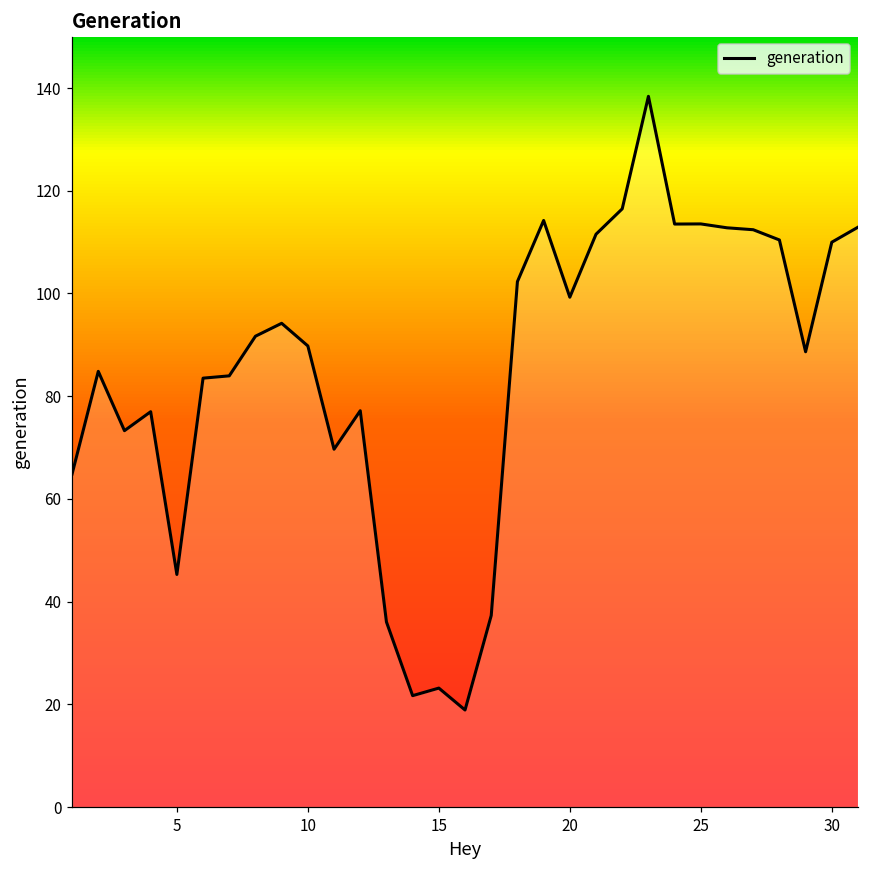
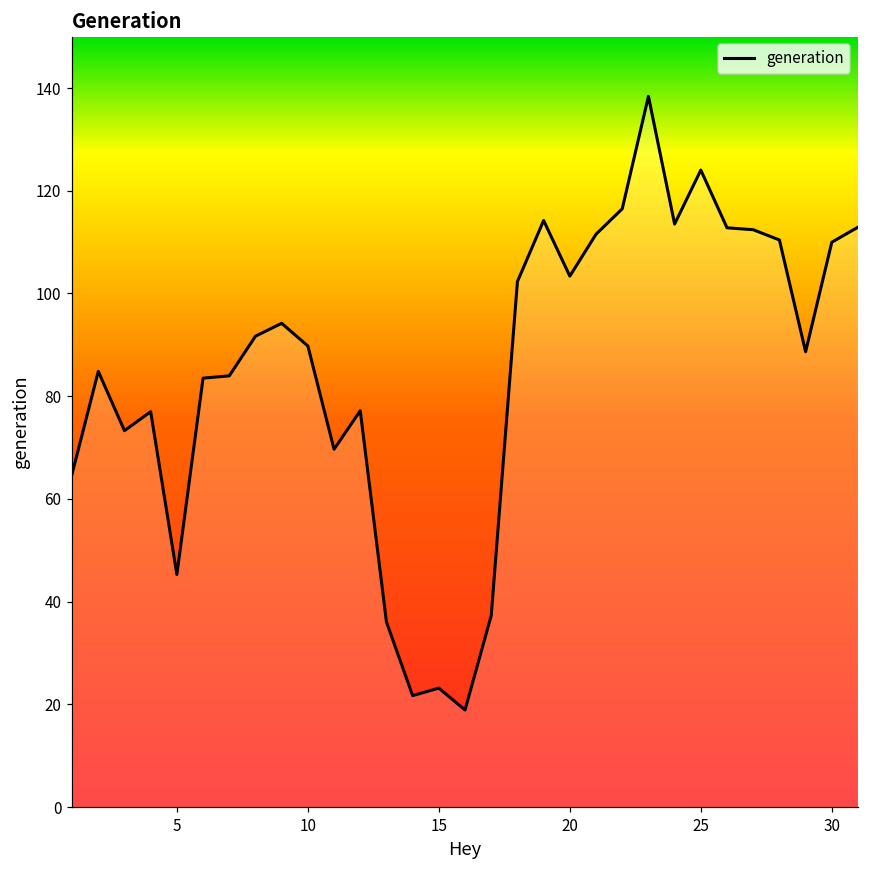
20: 99 -> 103
25: 114 -> 124
